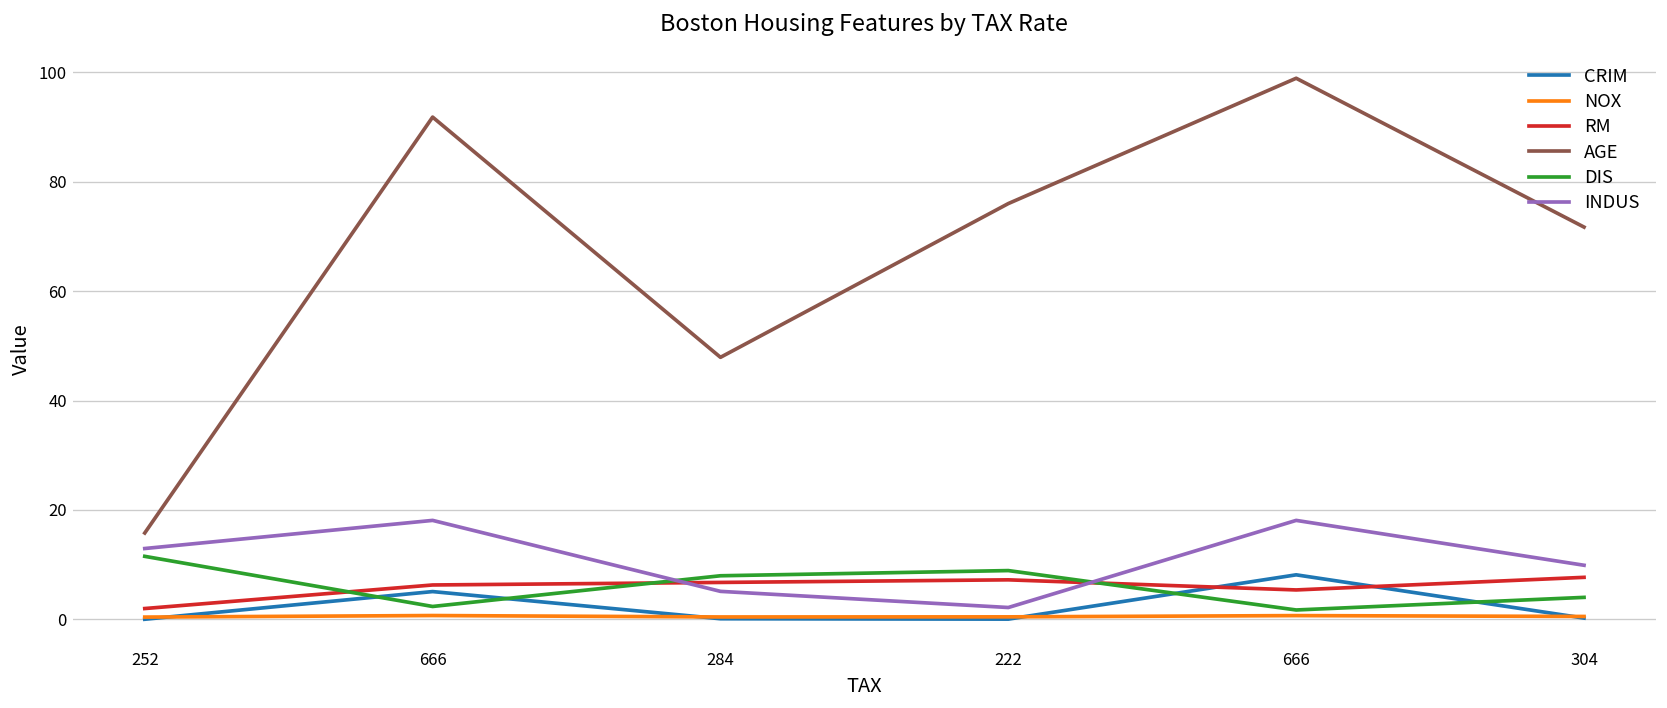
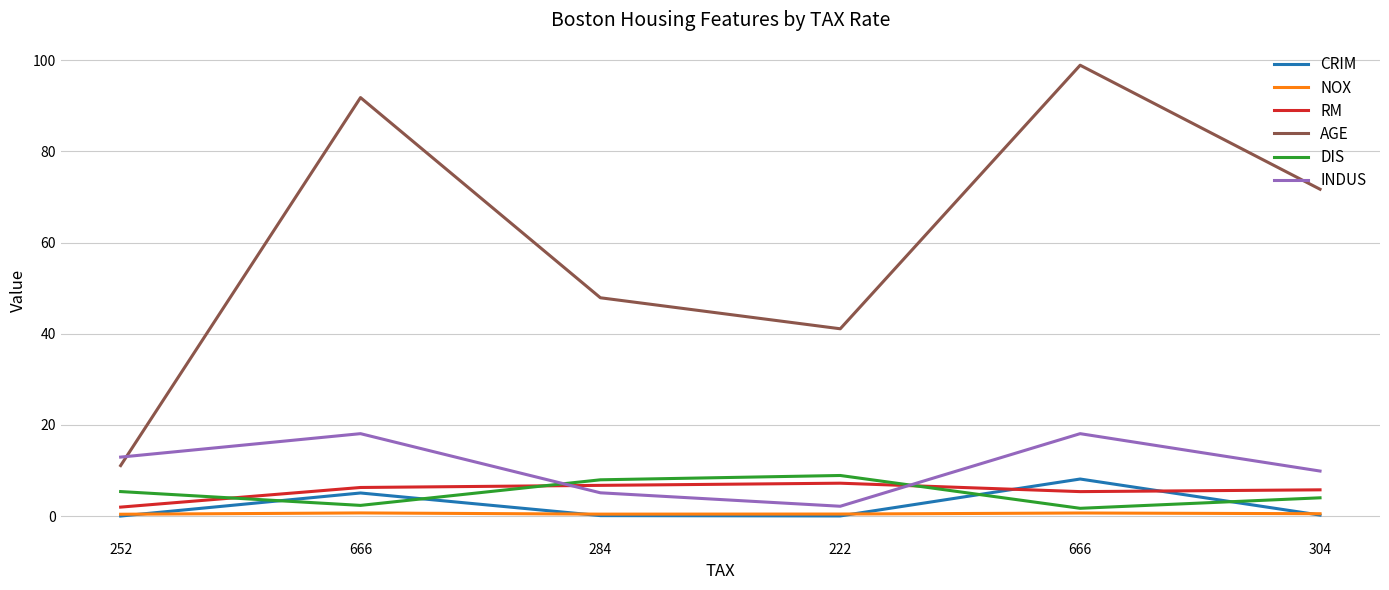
AGE, 252: 16 -> 11
DIS, 252: 12 -> 5
AGE, 222: 76 -> 41
RM, 304: 8 -> 6
